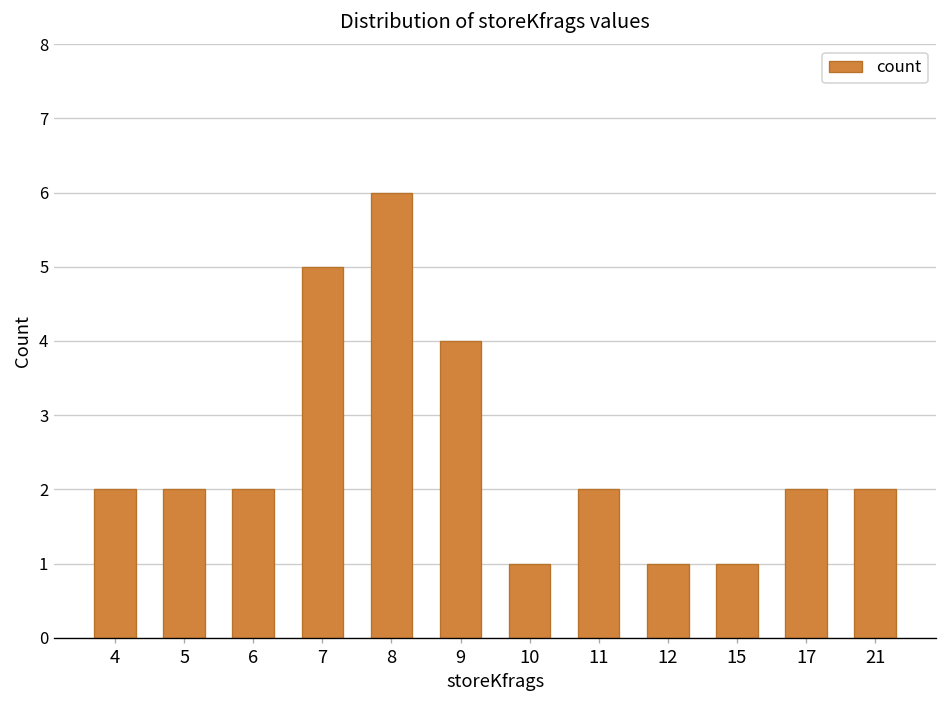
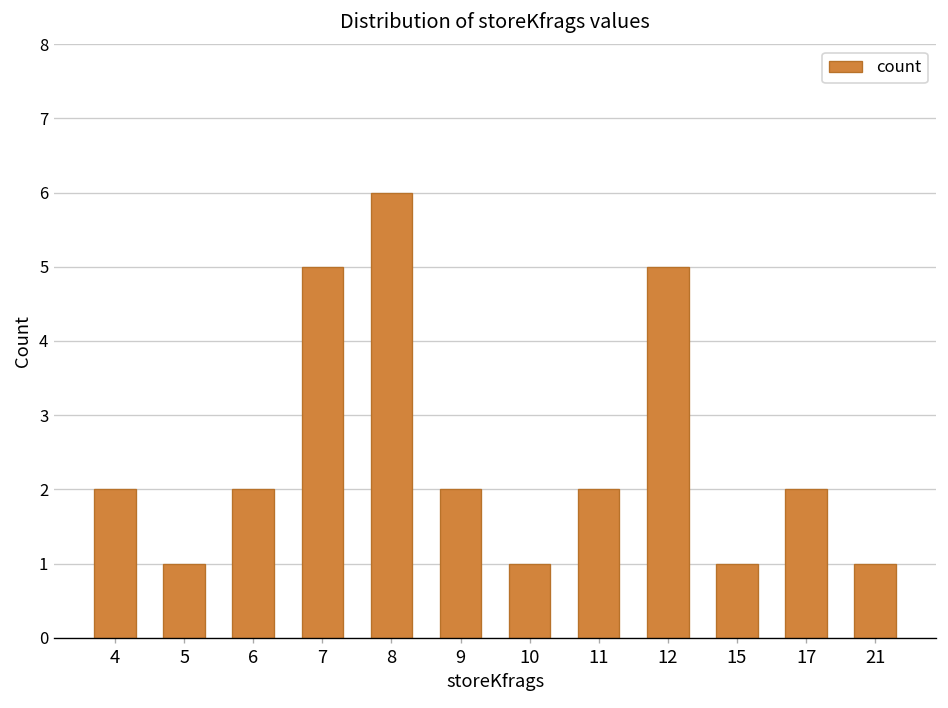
5: 2 -> 1
9: 4 -> 2
12: 1 -> 5
21: 2 -> 1
